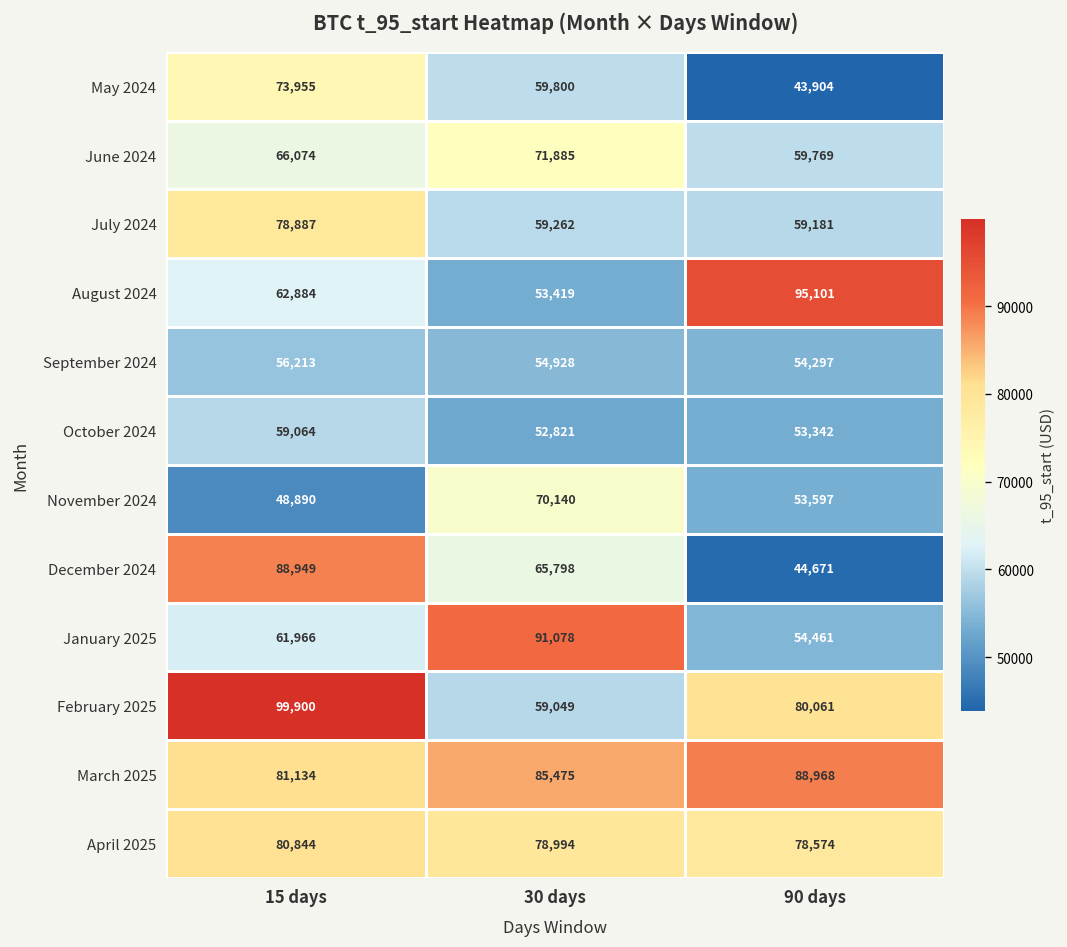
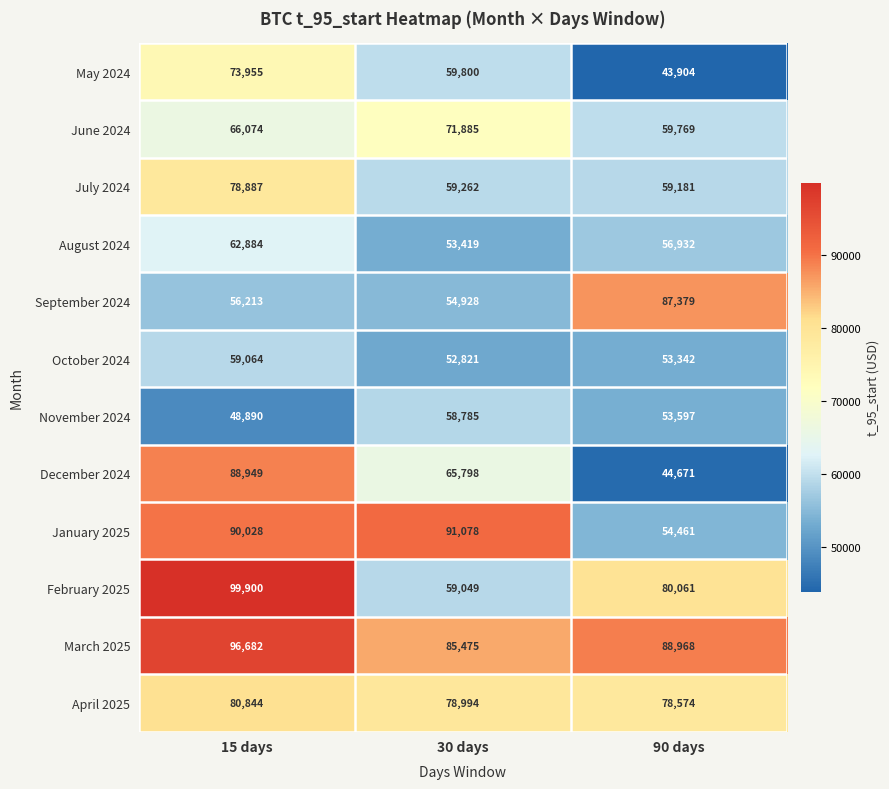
August 2024, 90 days: 95,101 -> 56,932
September 2024, 90 days: 54,297 -> 87,379
November 2024, 30 days: 70,140 -> 58,785
January 2025, 15 days: 61,966 -> 90,028
March 2025, 15 days: 81,134 -> 96,682
